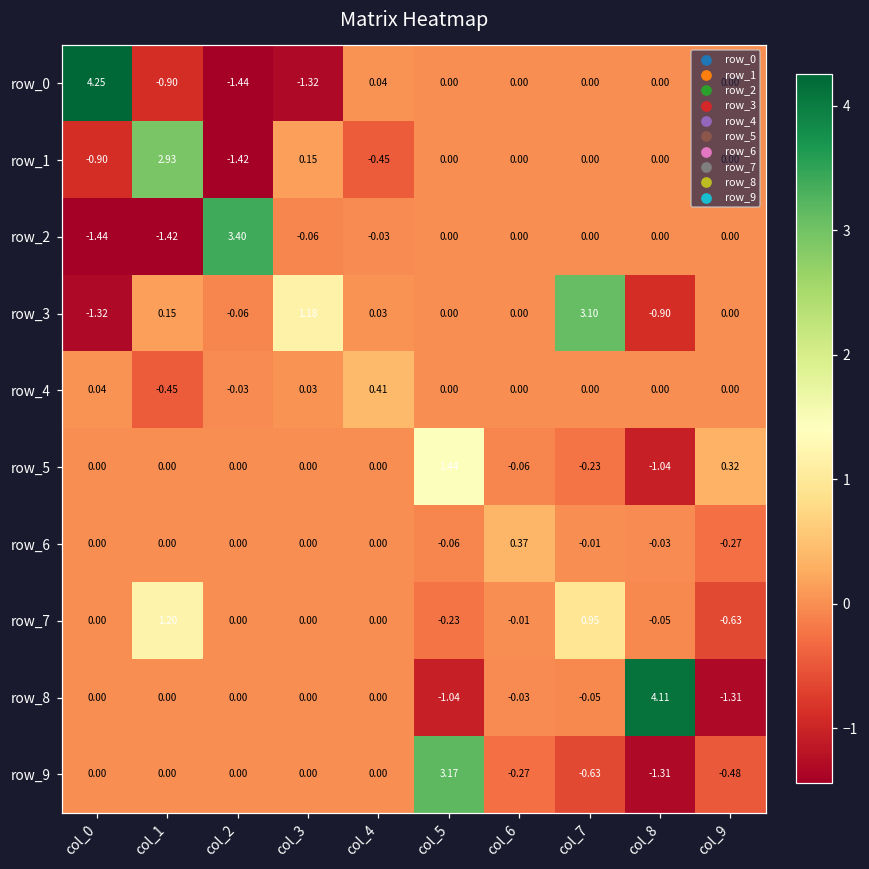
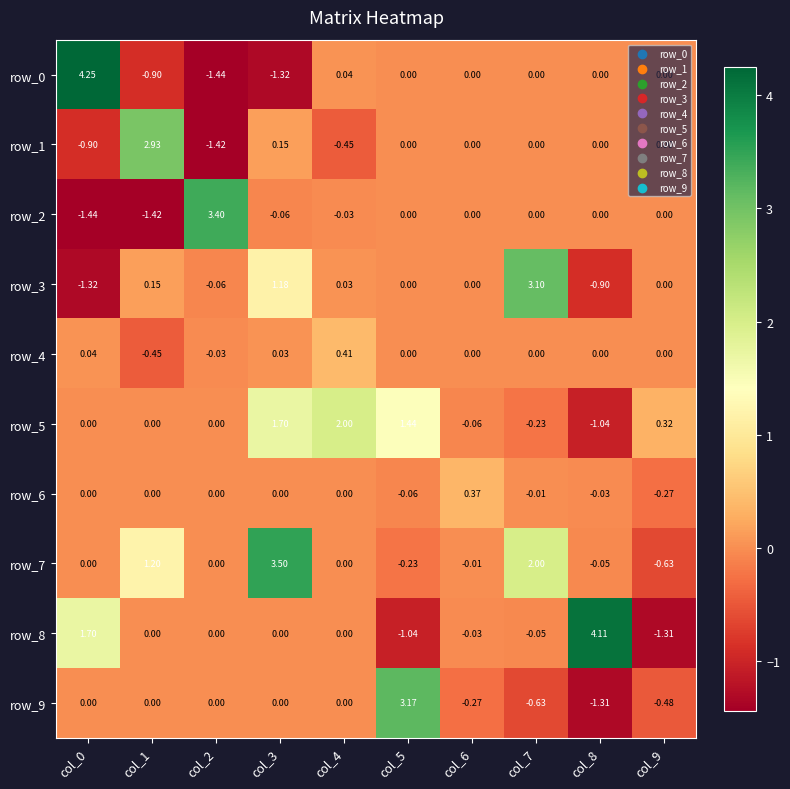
row_5, col_3: 0.00 -> 1.70
row_5, col_4: 0.00 -> 2.00
row_7, col_3: 0.00 -> 3.50
row_7, col_7: 0.95 -> 2.00
row_8, col_0: 0.00 -> 1.70
